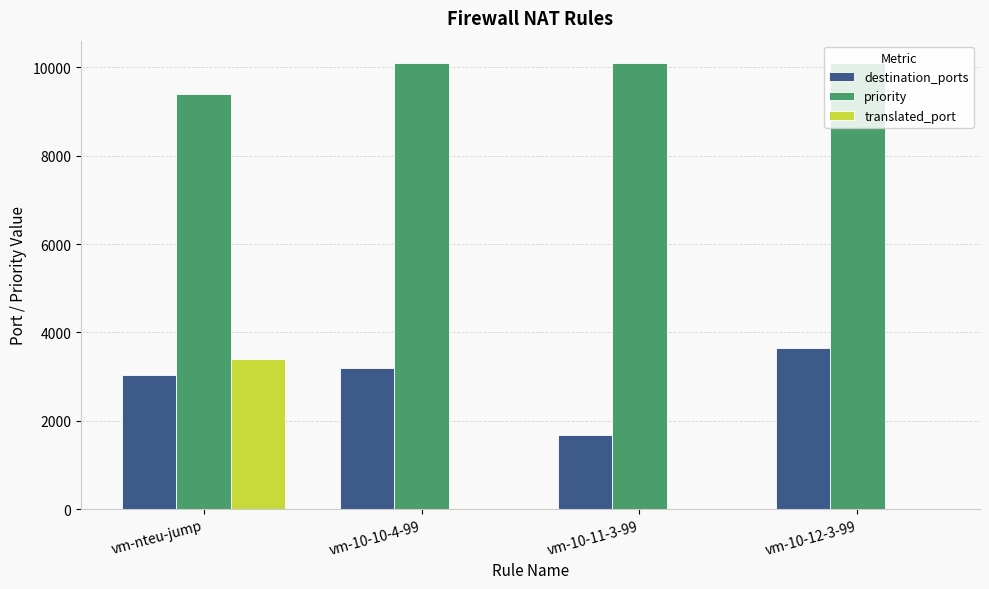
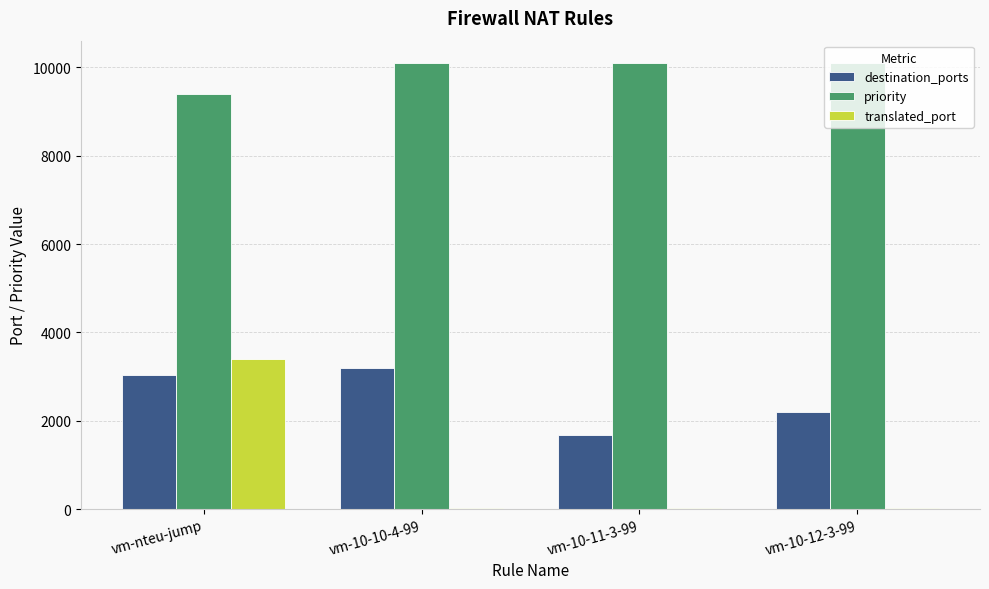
destination_ports, vm-10-12-3-99: 3600 -> 2200
